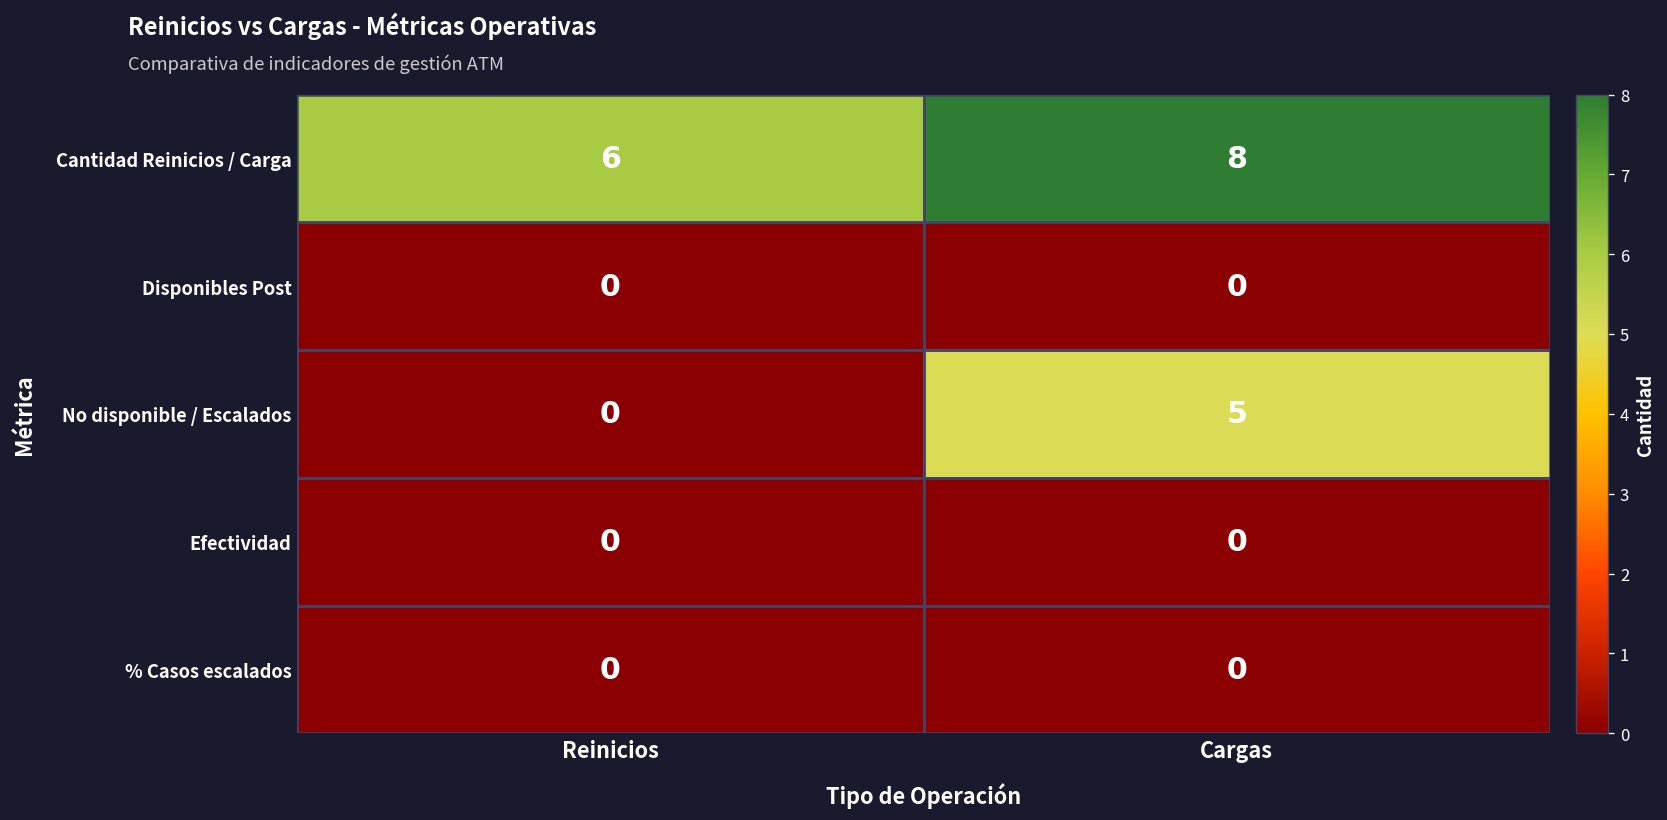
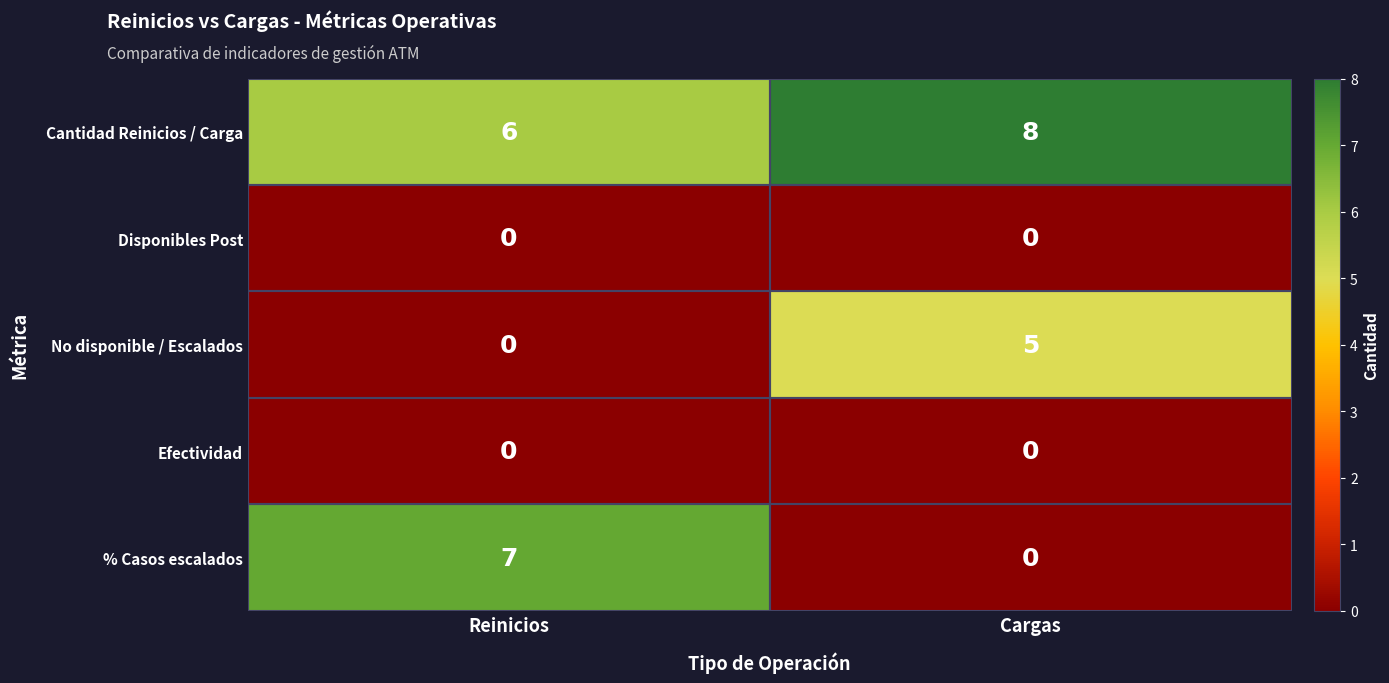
% Casos escalados, Reinicios: 0 -> 7
